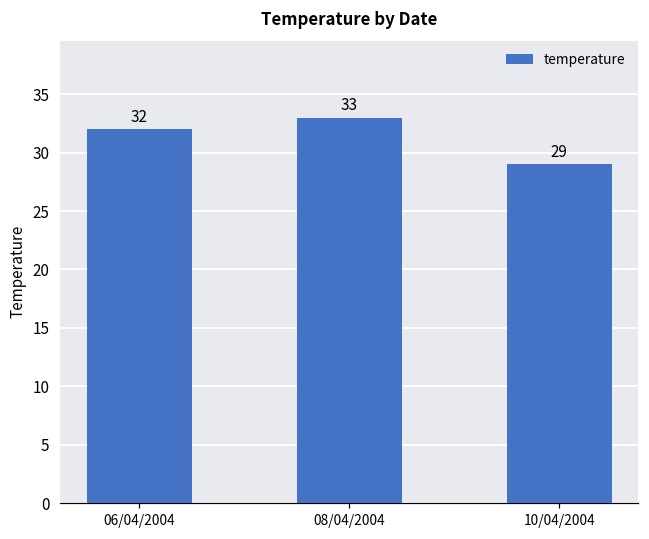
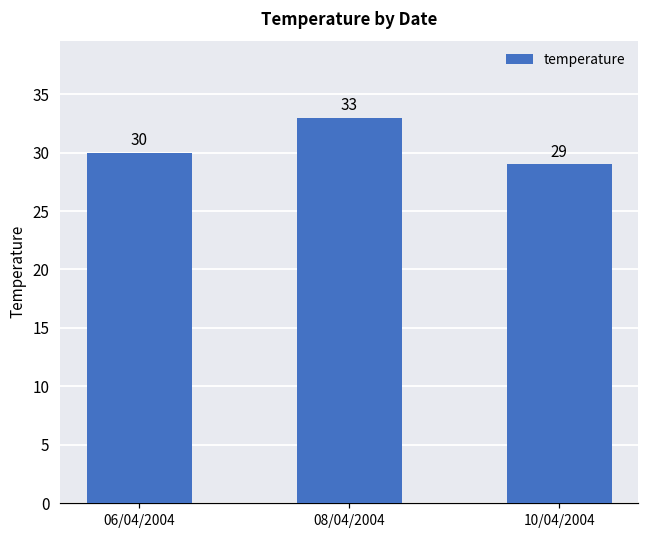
06/04/2004: 32 -> 30
